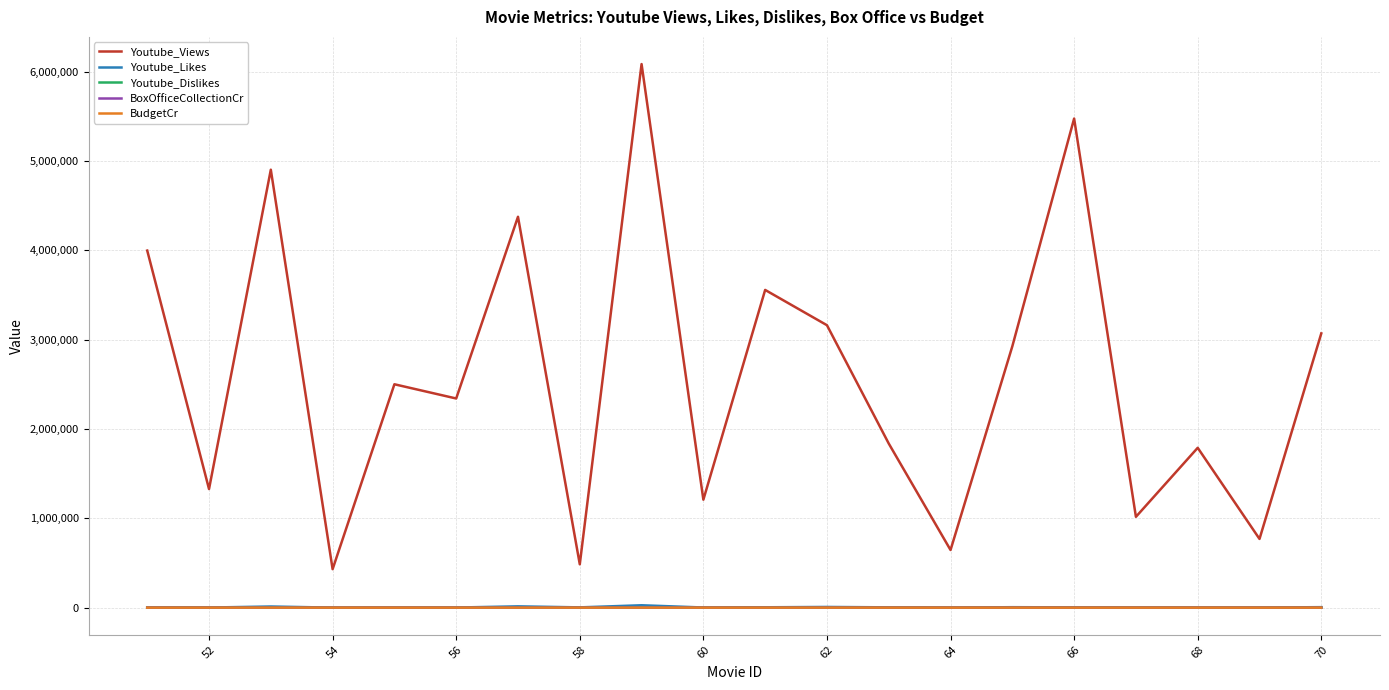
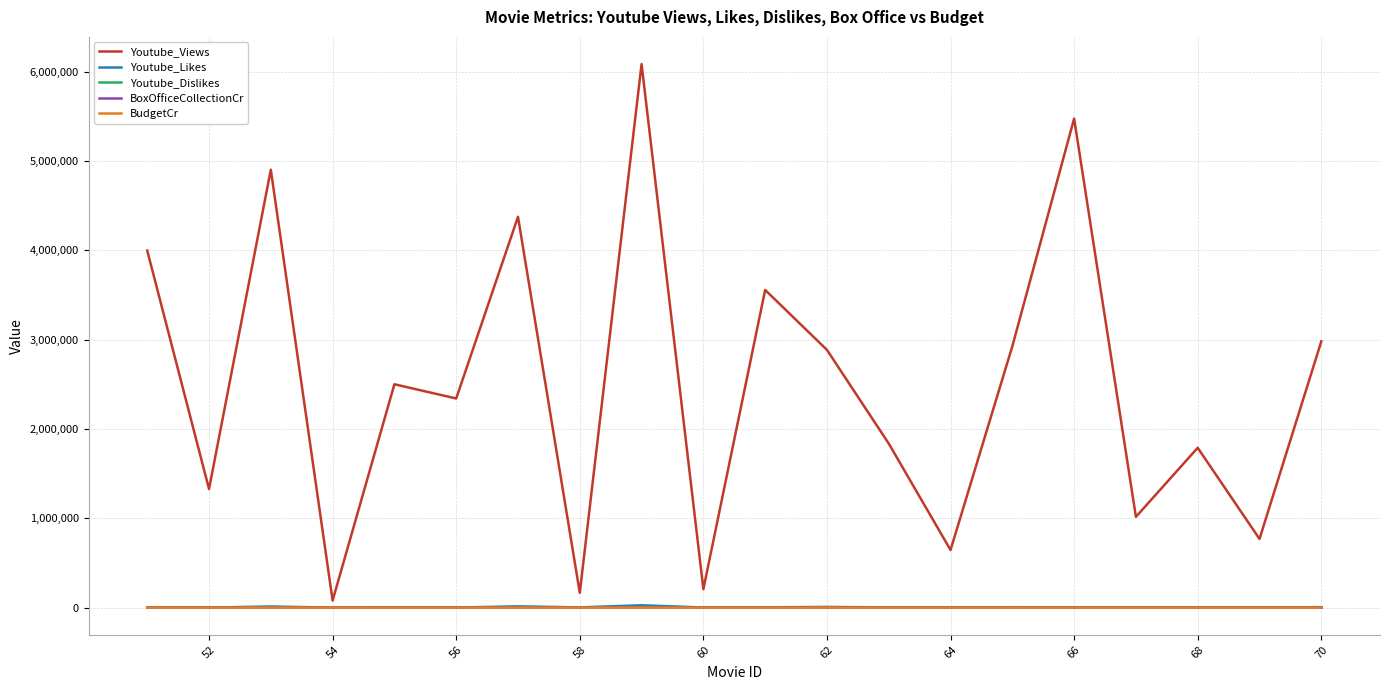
Youtube_Views, 54: 400,000 -> 100,000
Youtube_Views, 58: 500,000 -> 200,000
Youtube_Views, 60: 1,200,000 -> 200,000
Youtube_Views, 62: 3,200,000 -> 2,900,000
Youtube_Views, 70: 3,100,000 -> 3,000,000
